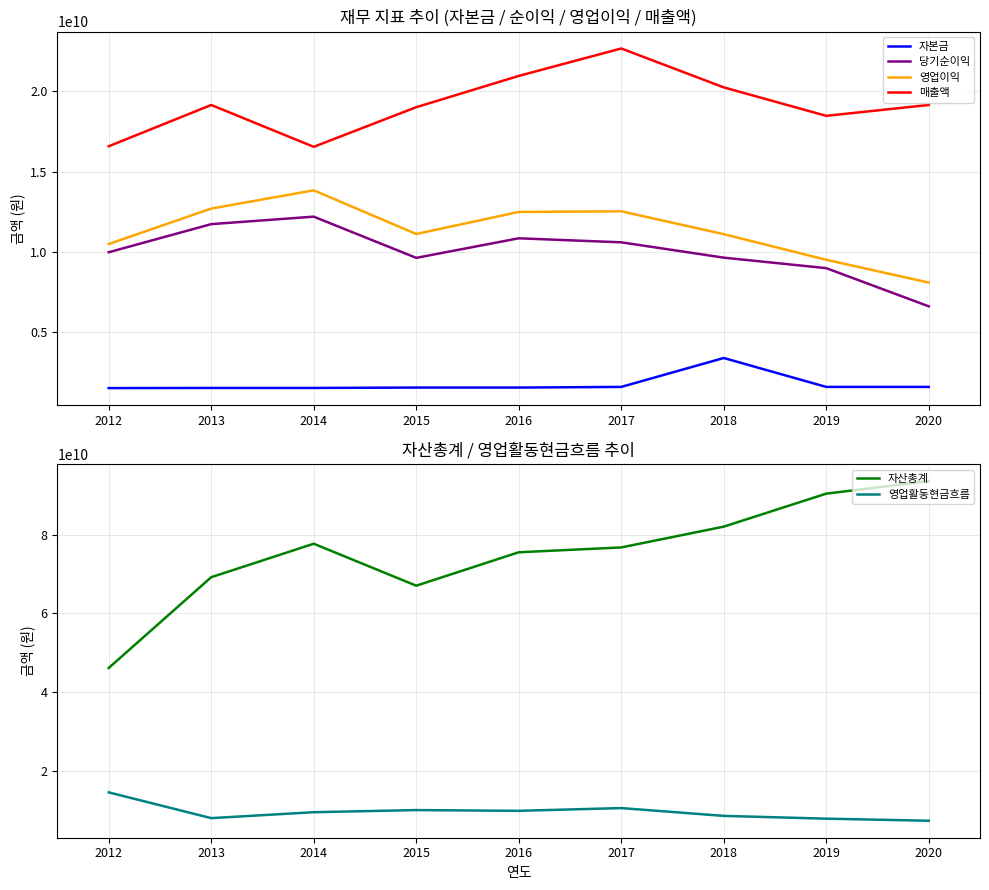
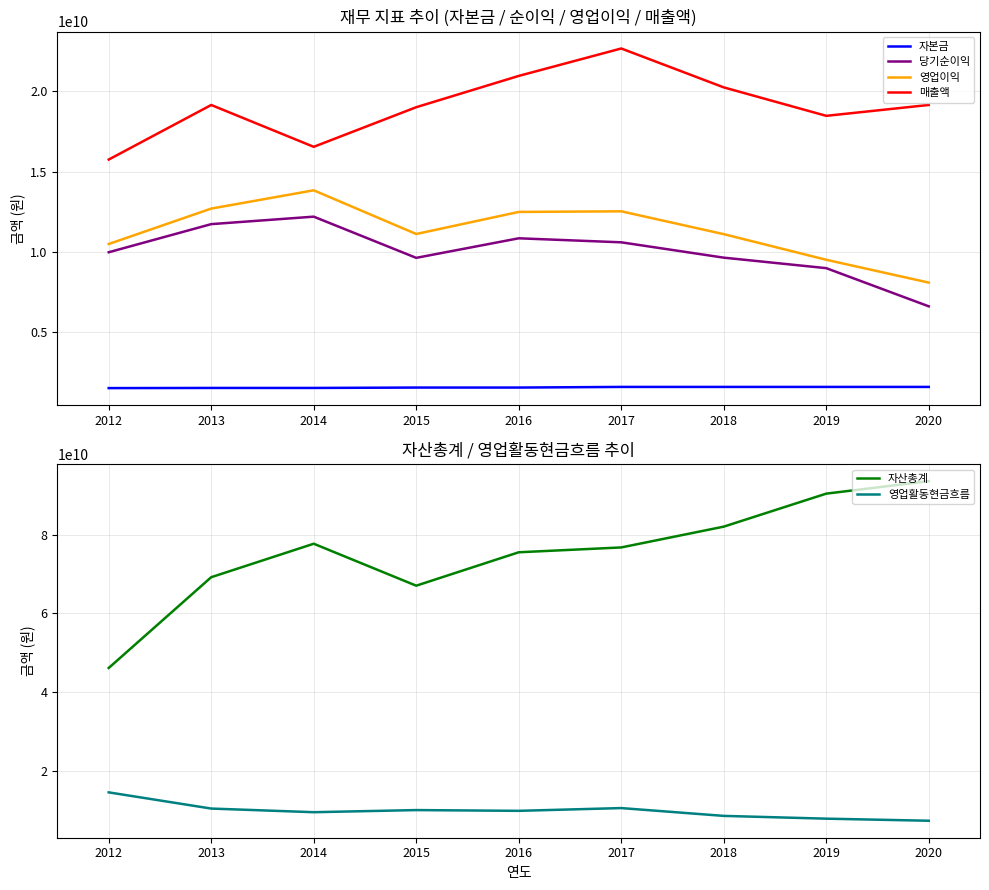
재무 지표 추이 (자본금 / 순이익 / 영업이익 / 매출액), 매출액, 2012: 16600000000 -> 15800000000
재무 지표 추이 (자본금 / 순이익 / 영업이익 / 매출액), 자본금, 2018: 3400000000 -> 1600000000
자산총계 / 영업활동현금흐름 추이, 영업활동현금흐름, 2013: 8000000000 -> 10000000000
